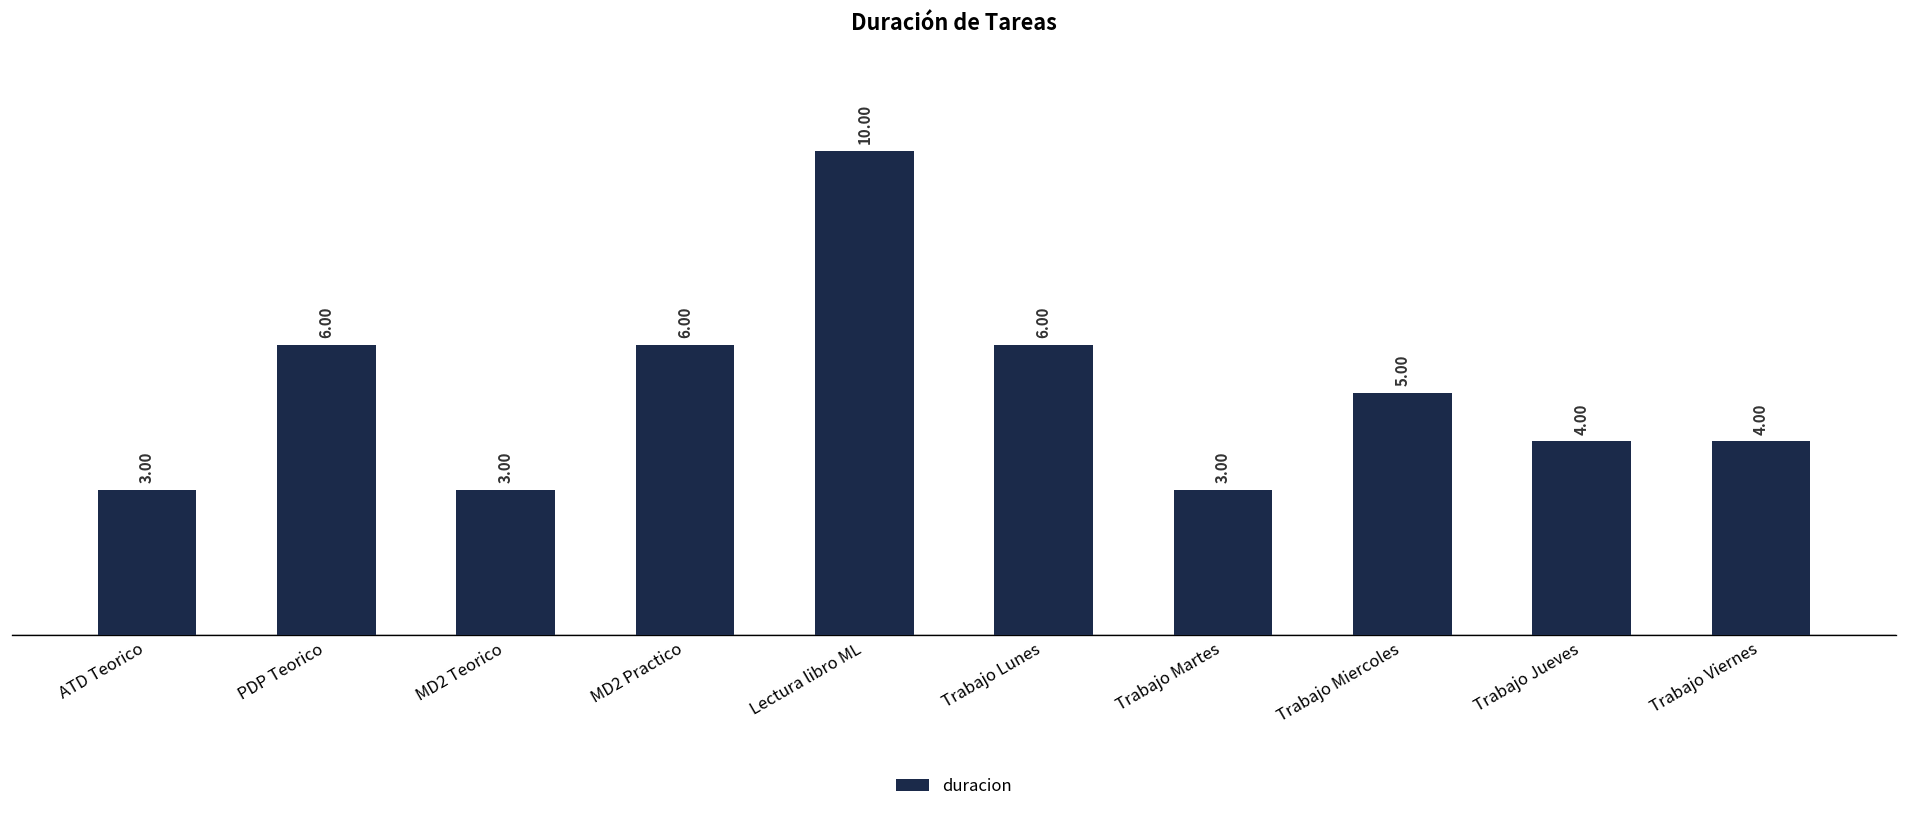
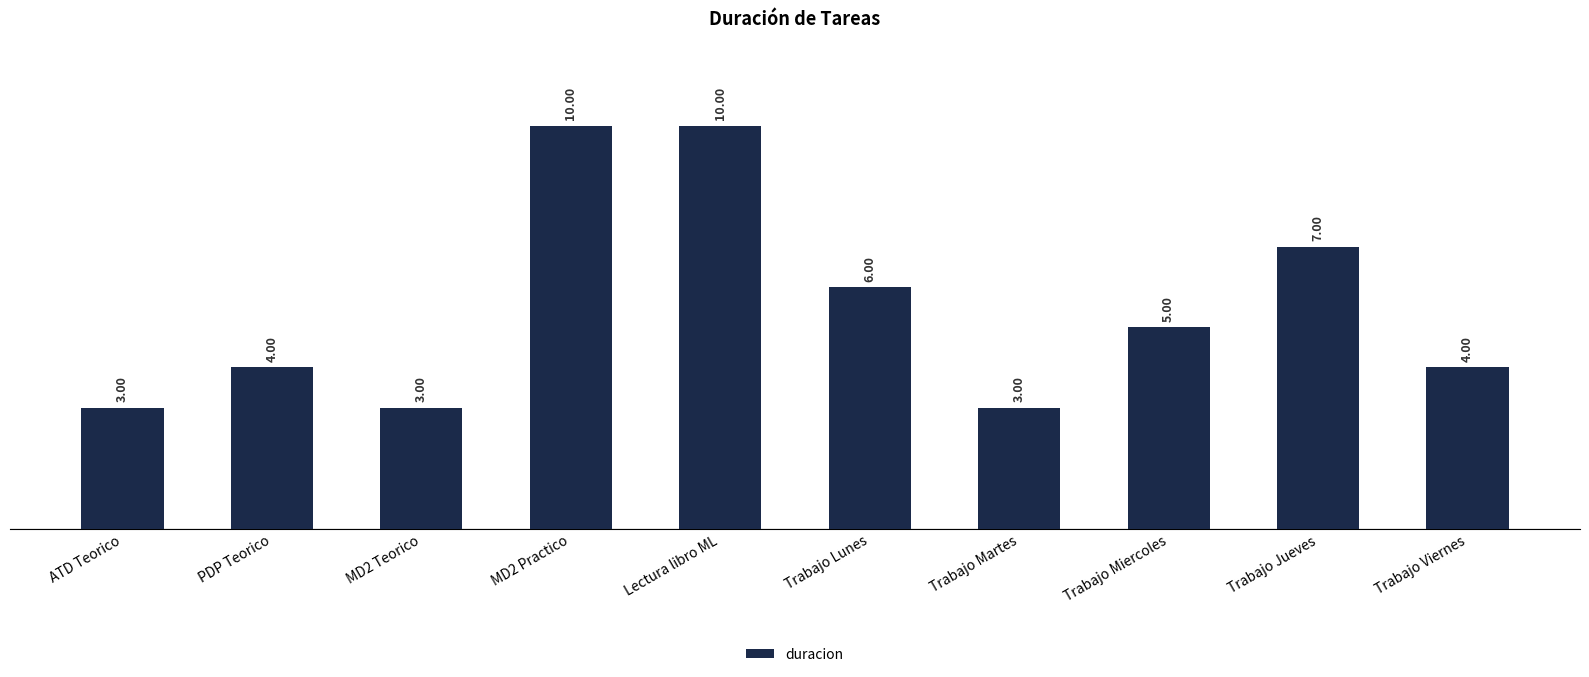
PDP Teorico: 6.00 -> 4.00
MD2 Practico: 6.00 -> 10.00
Trabajo Jueves: 4.00 -> 7.00
